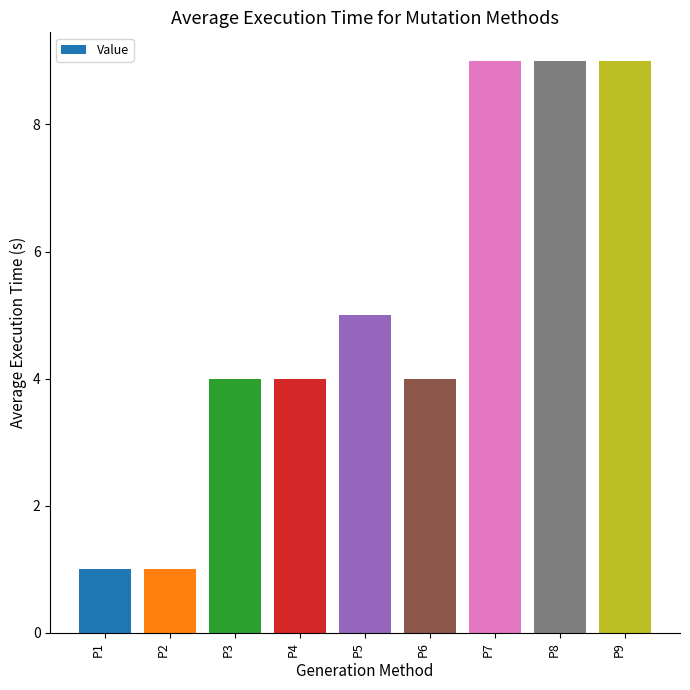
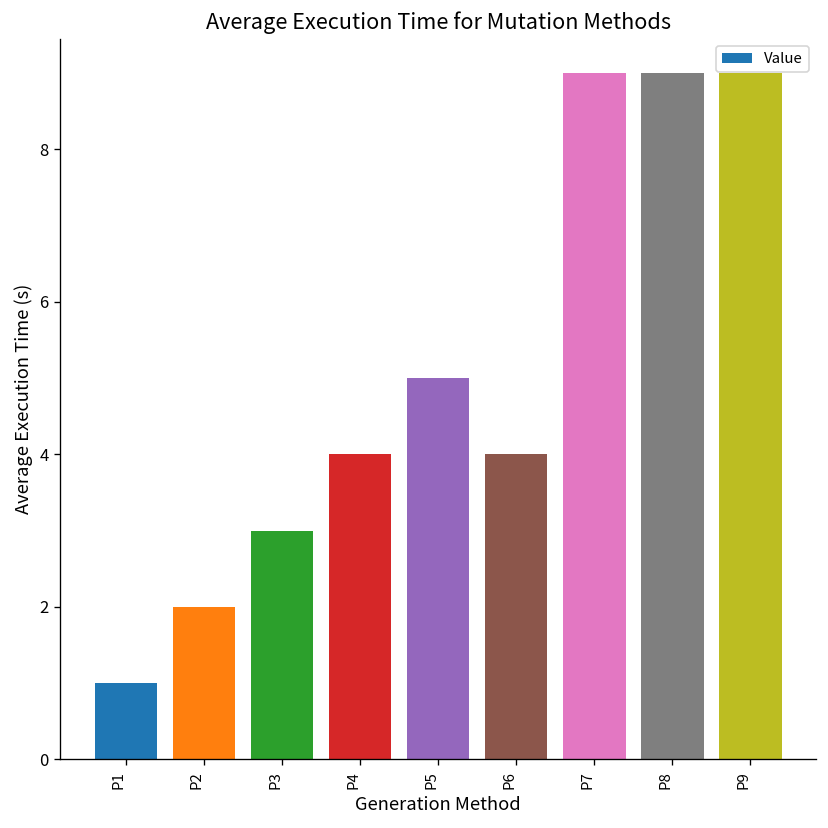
P2: 1 -> 2
P3: 4 -> 3
